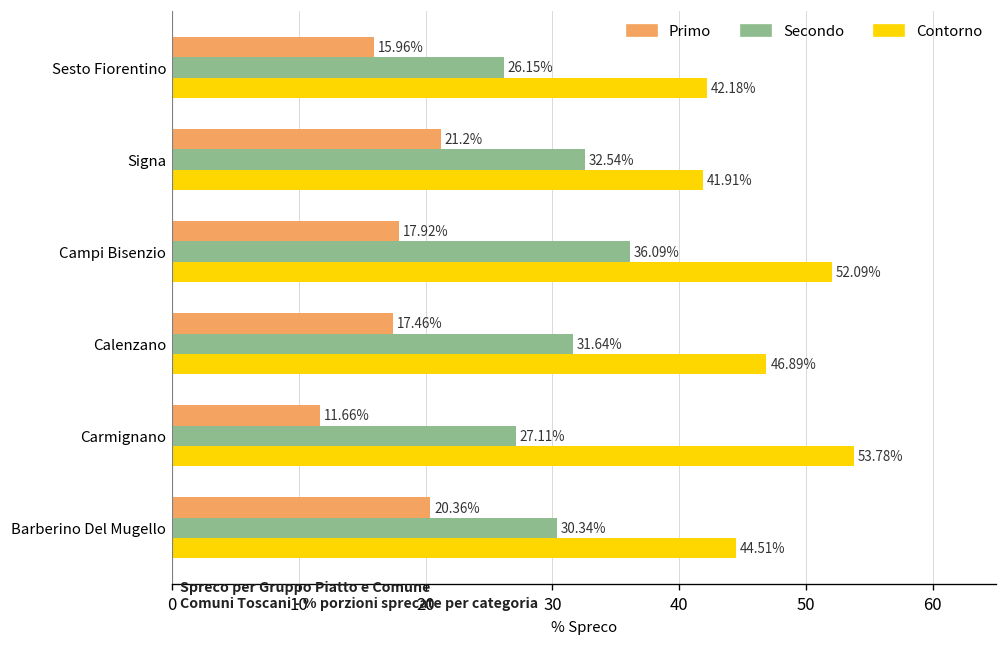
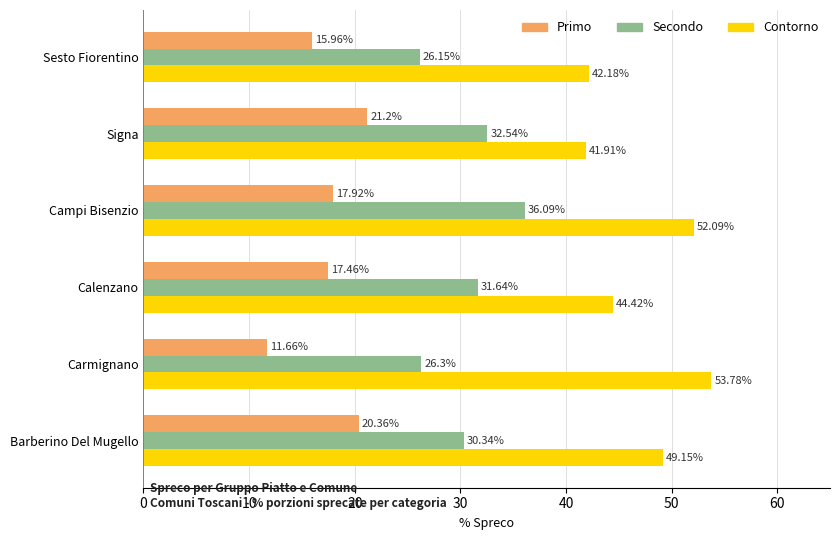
Contorno, Calenzano: 46.89% -> 44.42%
Secondo, Carmignano: 27.11% -> 26.3%
Contorno, Barberino Del Mugello: 44.51% -> 49.15%
